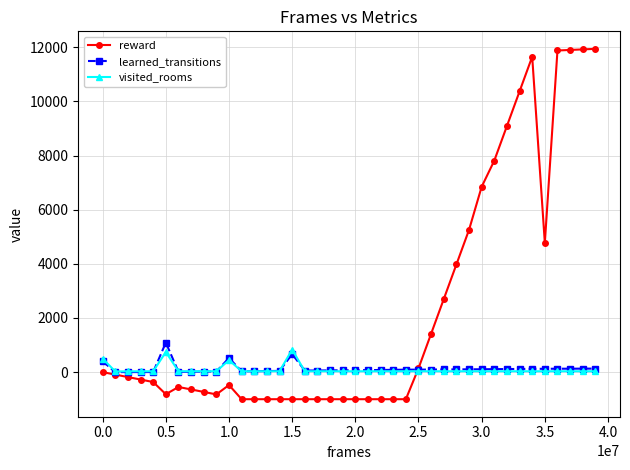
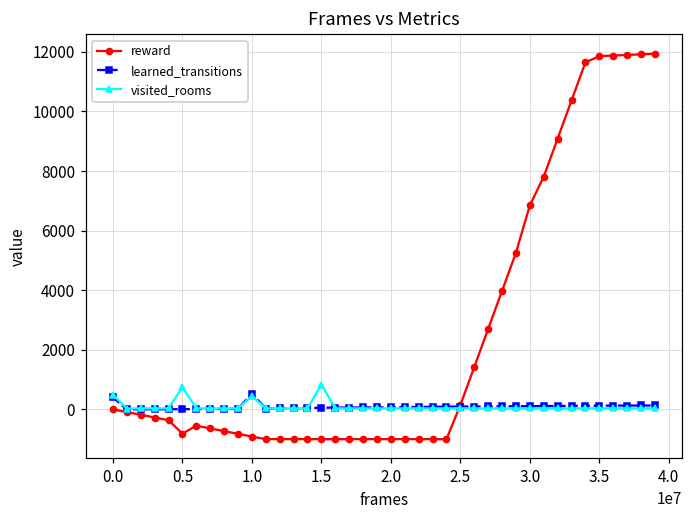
learned_transitions, 0.5: 1100 -> 0
reward, 1.0: -500 -> -900
learned_transitions, 1.5: 700 -> 100
reward, 3.5: 4800 -> 11900
